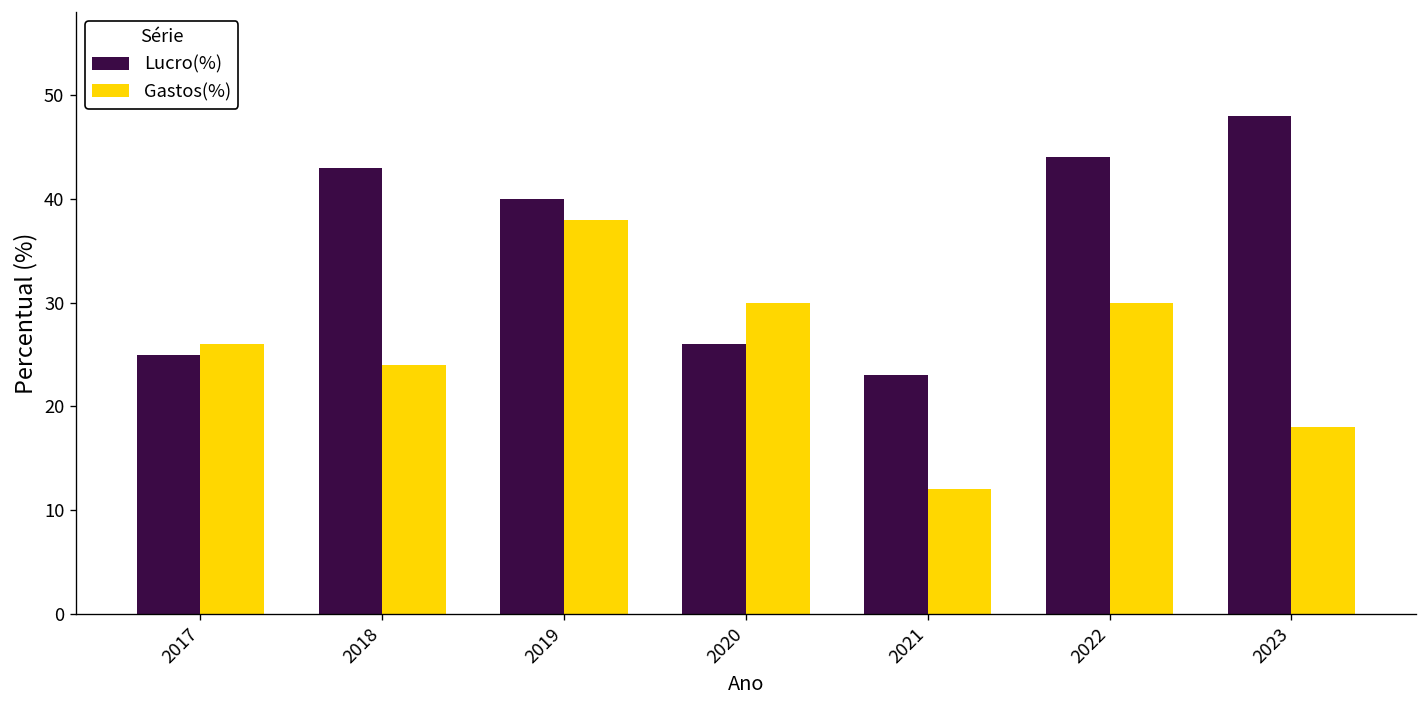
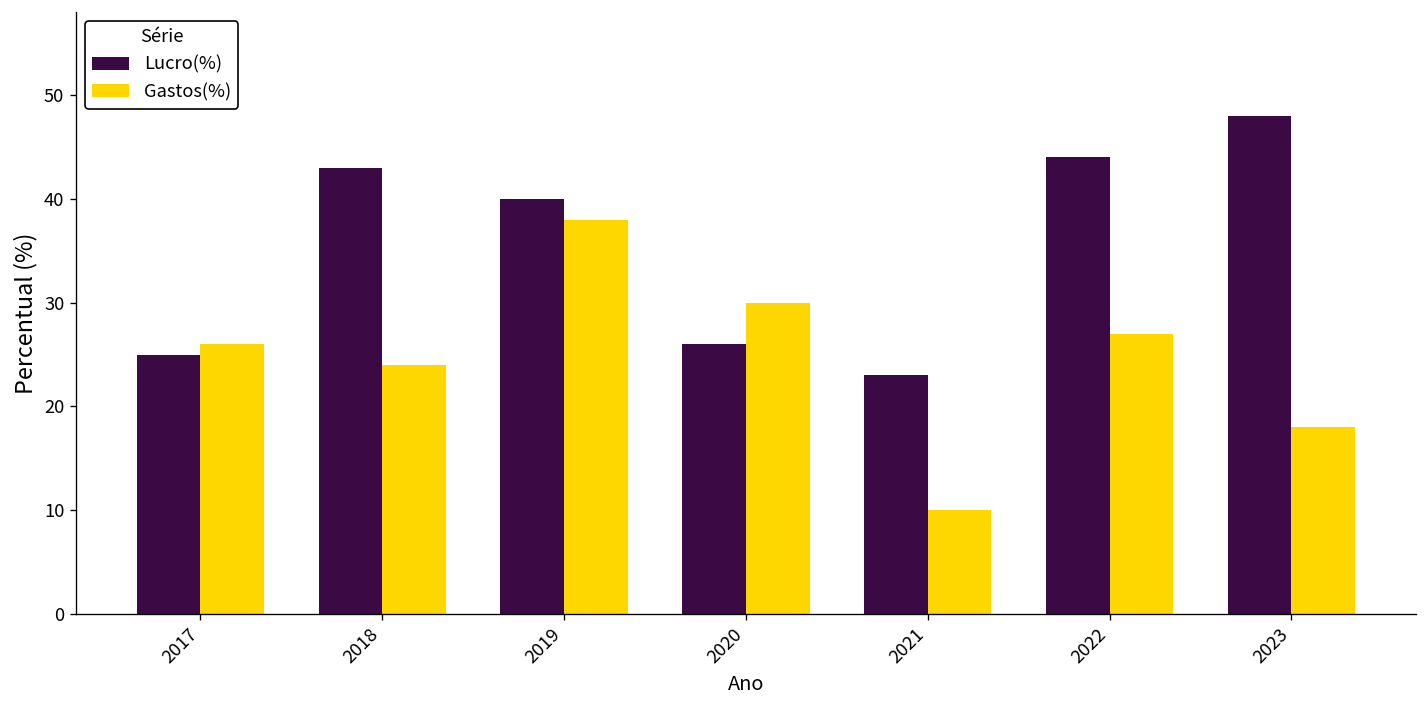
Gastos(%), 2021: 12 -> 10
Gastos(%), 2022: 30 -> 27
